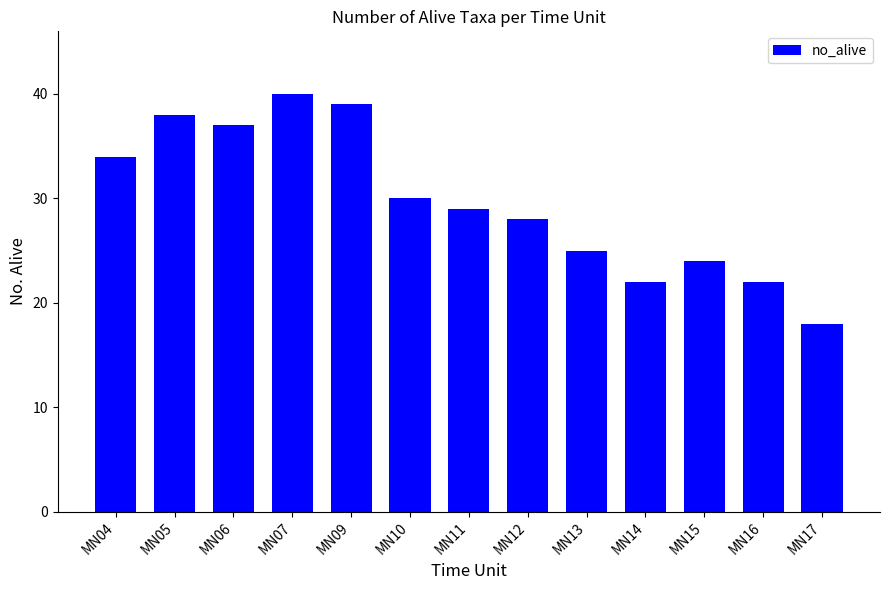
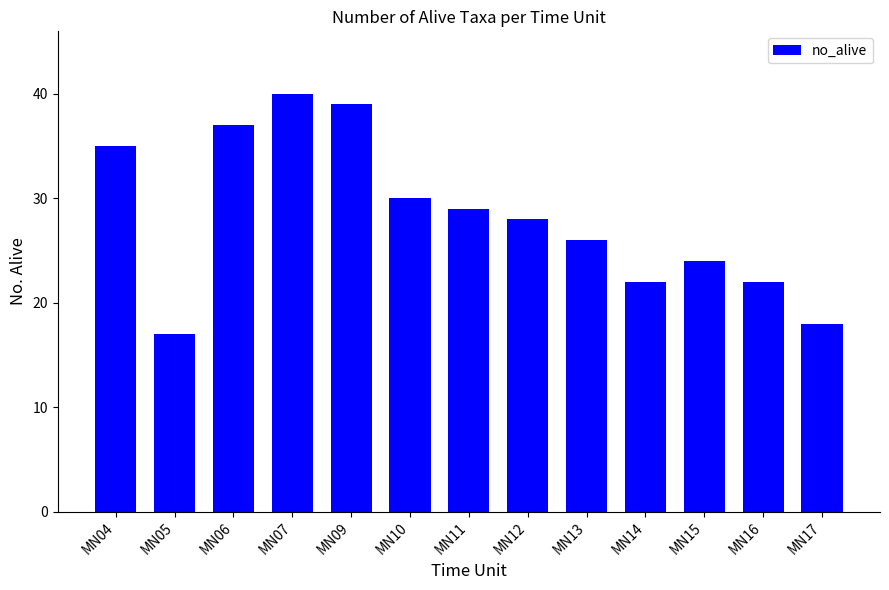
MN04: 34 -> 35
MN05: 38 -> 17
MN13: 25 -> 26
